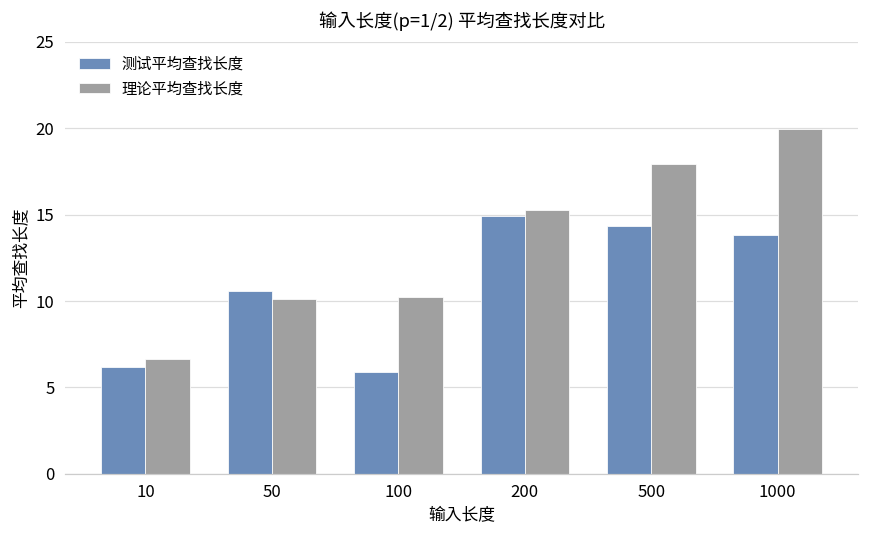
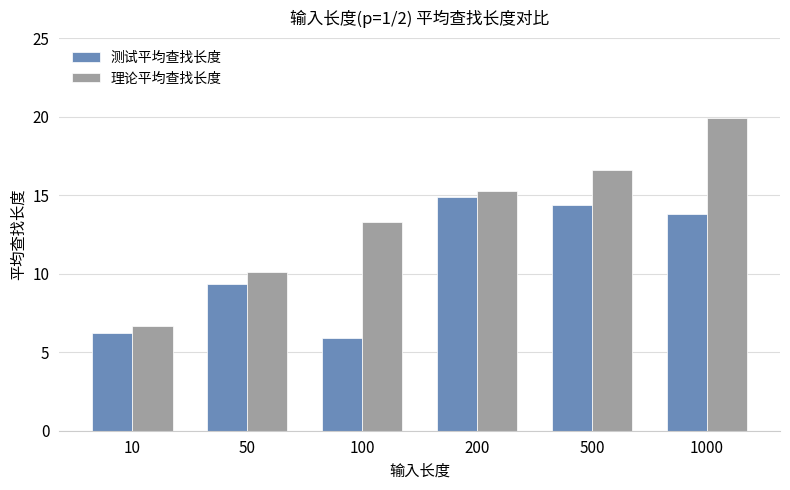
测试平均查找长度, 50: 10.6 -> 9.3
理论平均查找长度, 100: 10.3 -> 13.3
理论平均查找长度, 500: 17.9 -> 16.6
